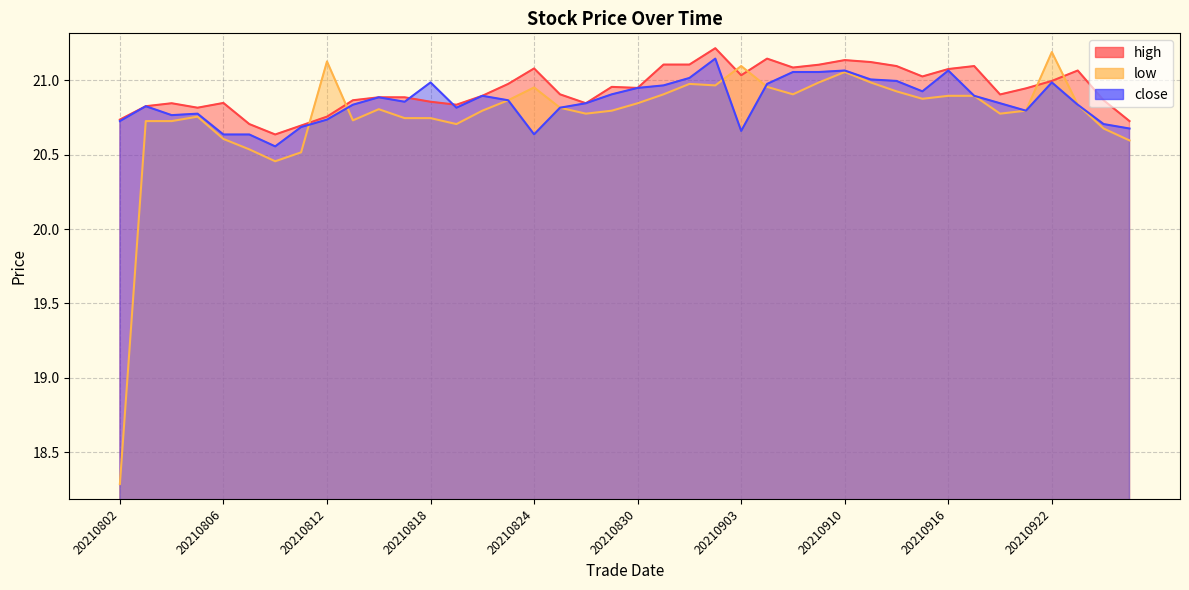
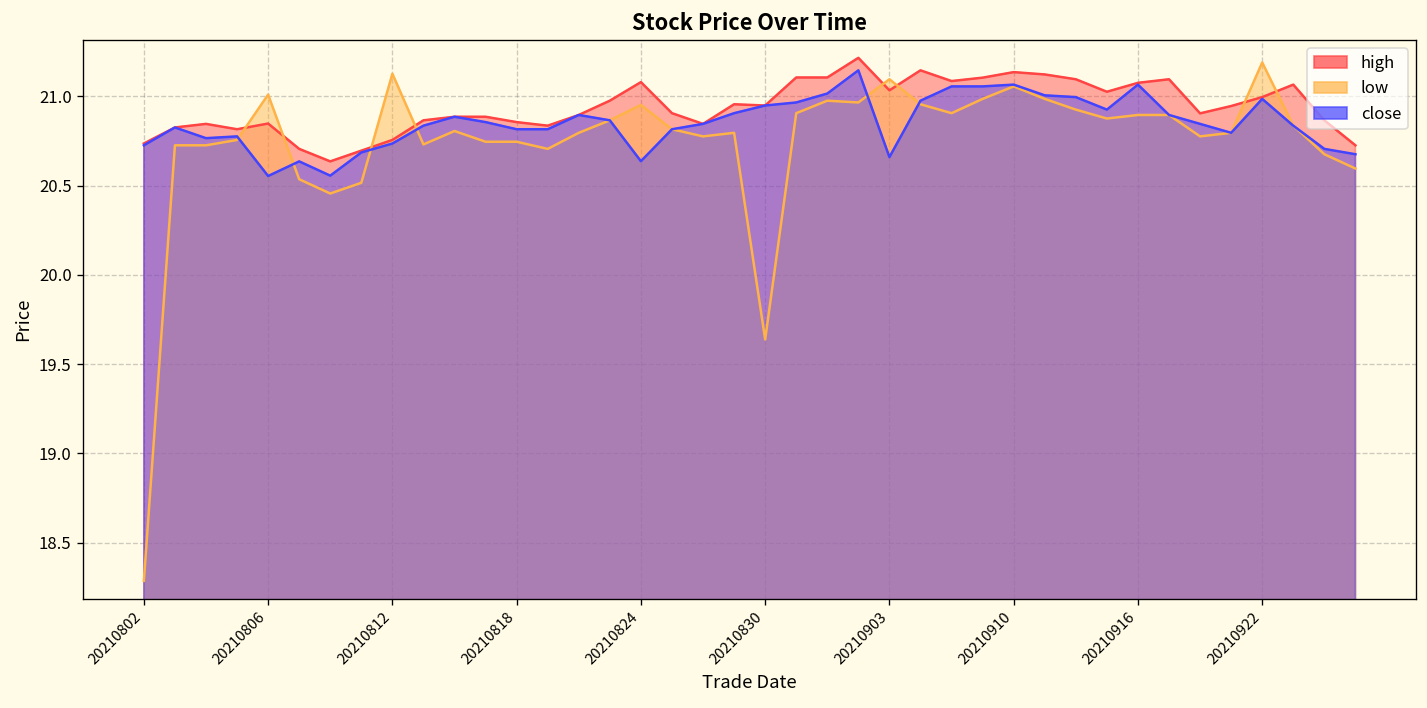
low, 20210806: 20.61 -> 21.01
close, 20210806: 20.64 -> 20.55
close, 20210818: 20.99 -> 20.82
low, 20210830: 20.85 -> 19.64
